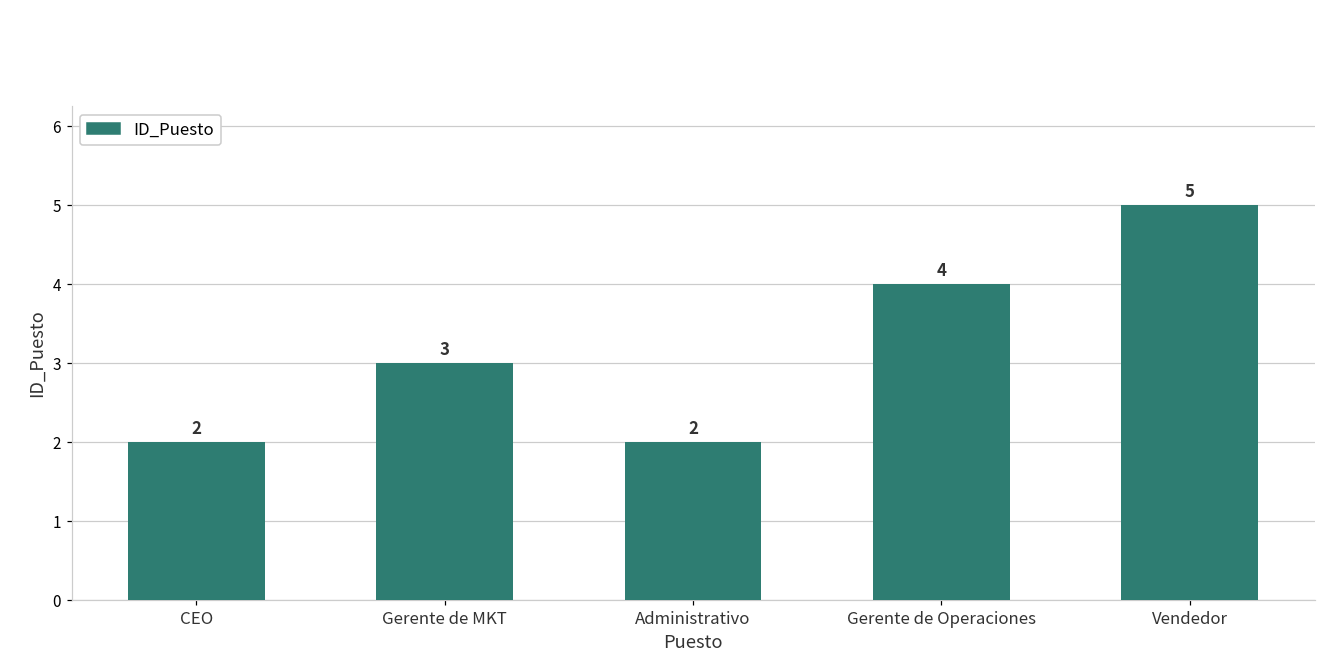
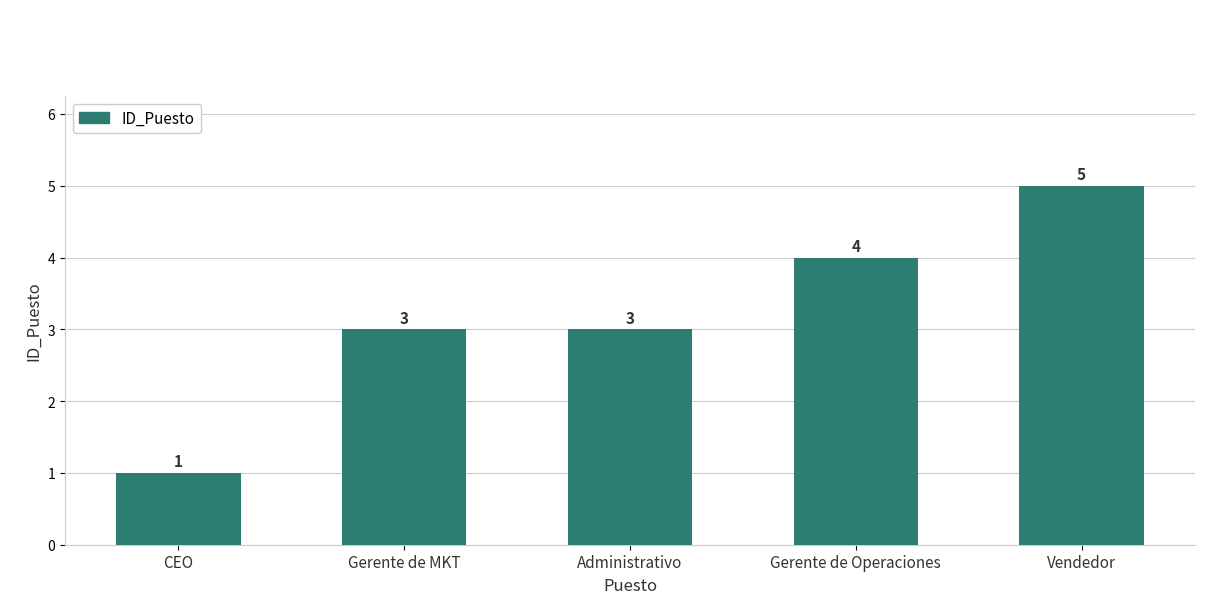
CEO: 2 -> 1
Administrativo: 2 -> 3
